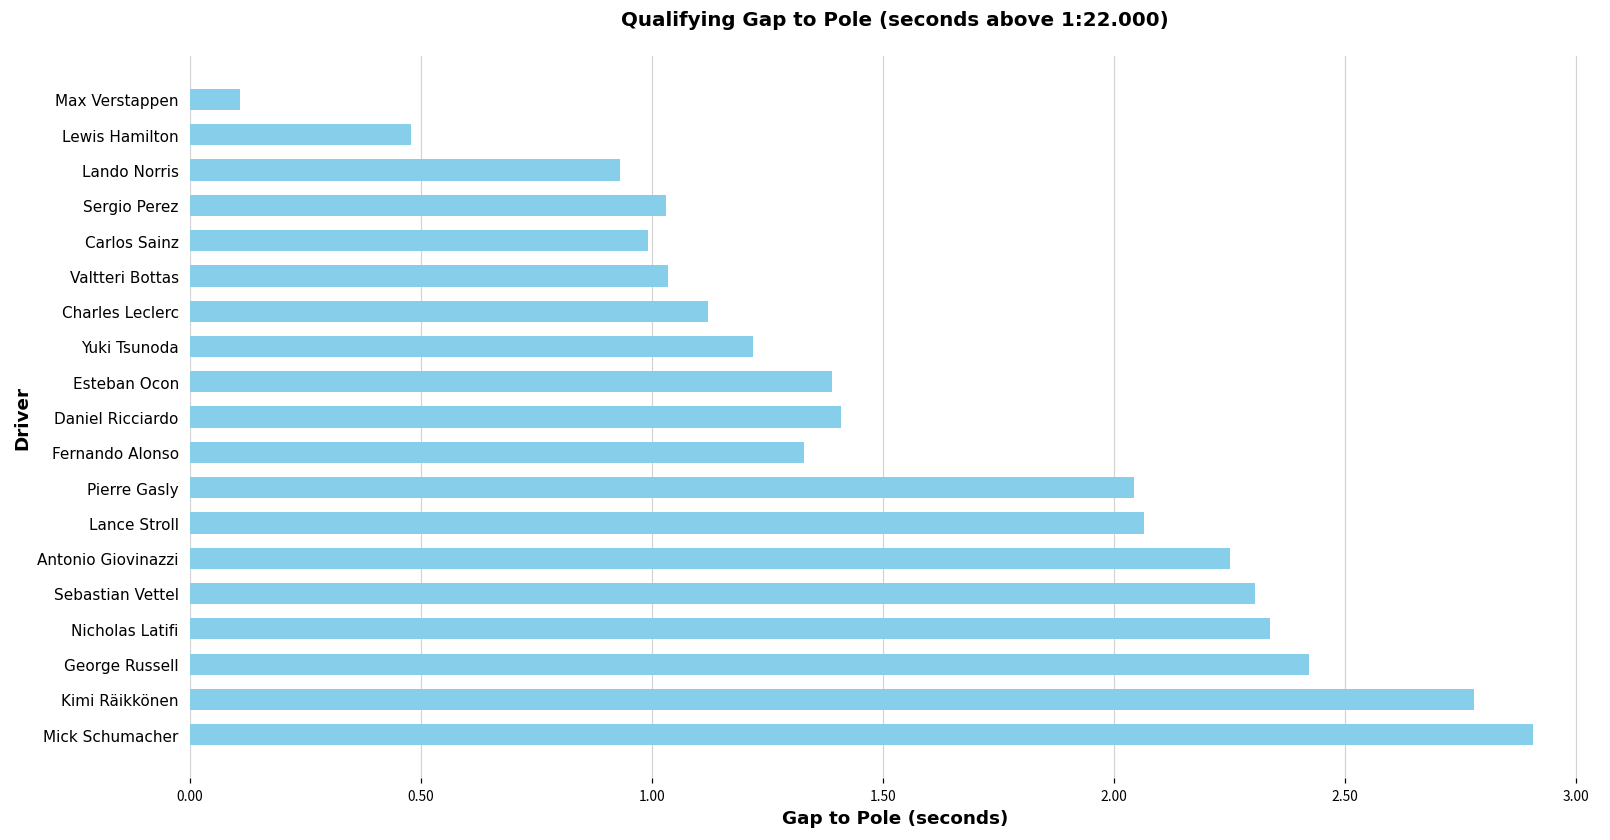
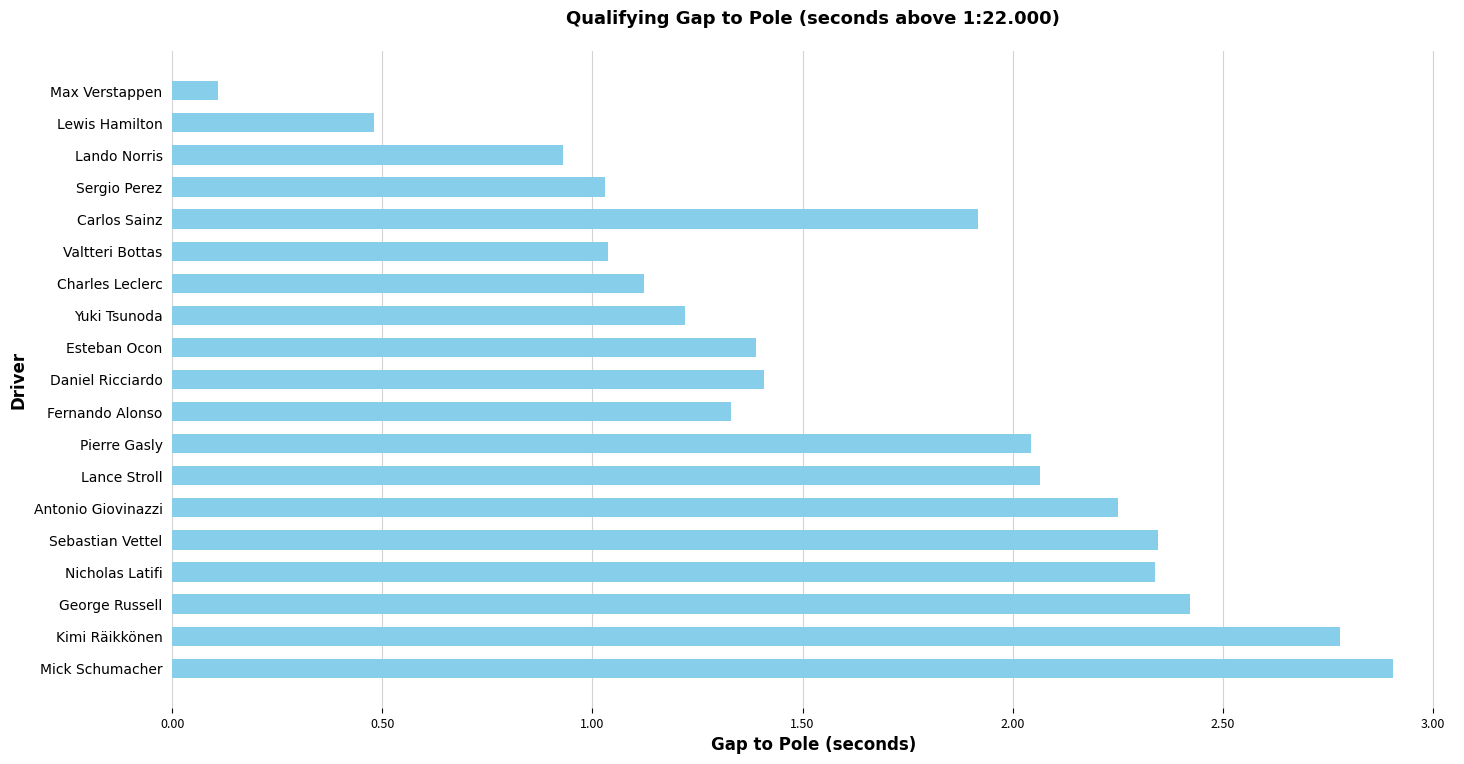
Carlos Sainz: 0.99 -> 1.92
Sebastian Vettel: 2.31 -> 2.35
